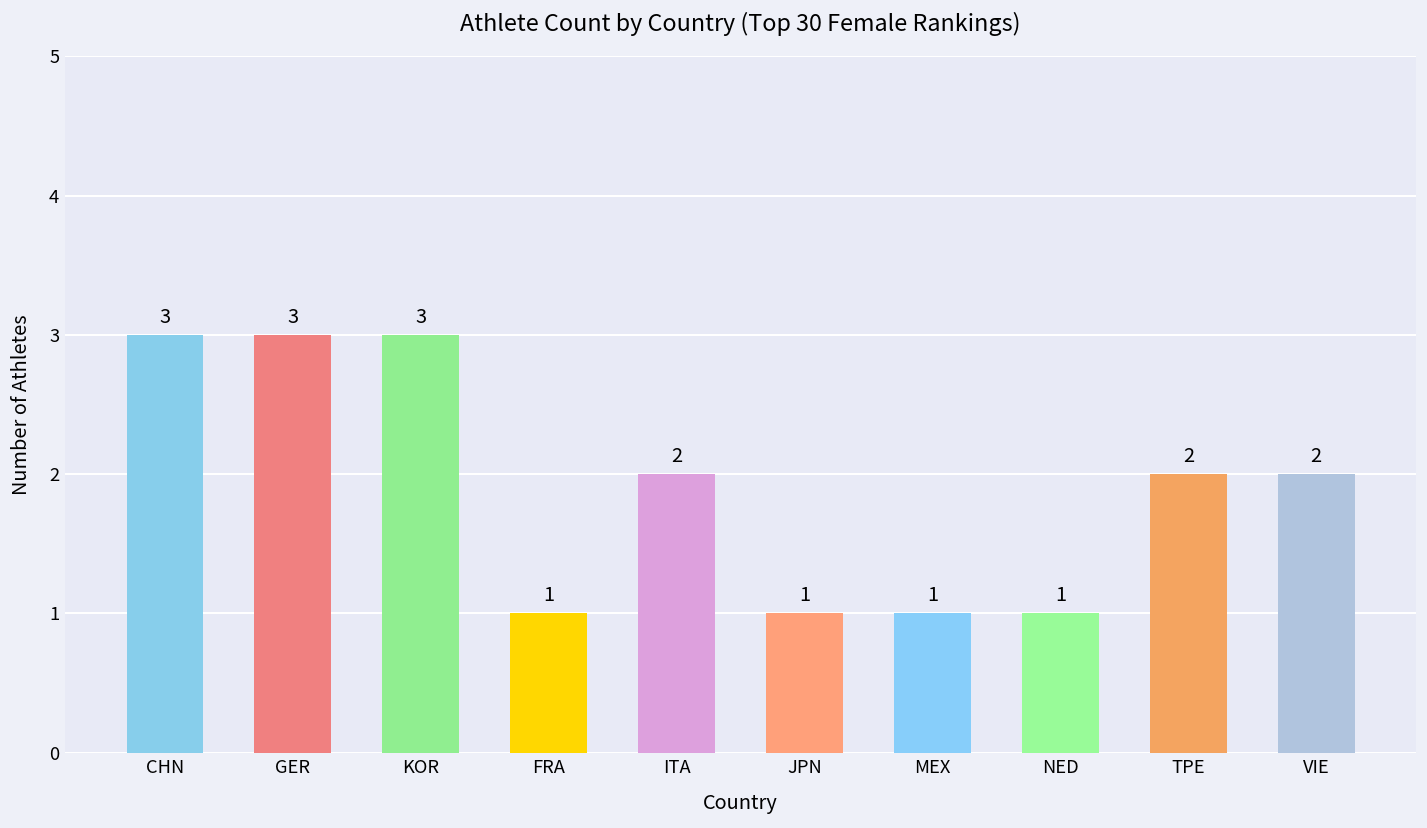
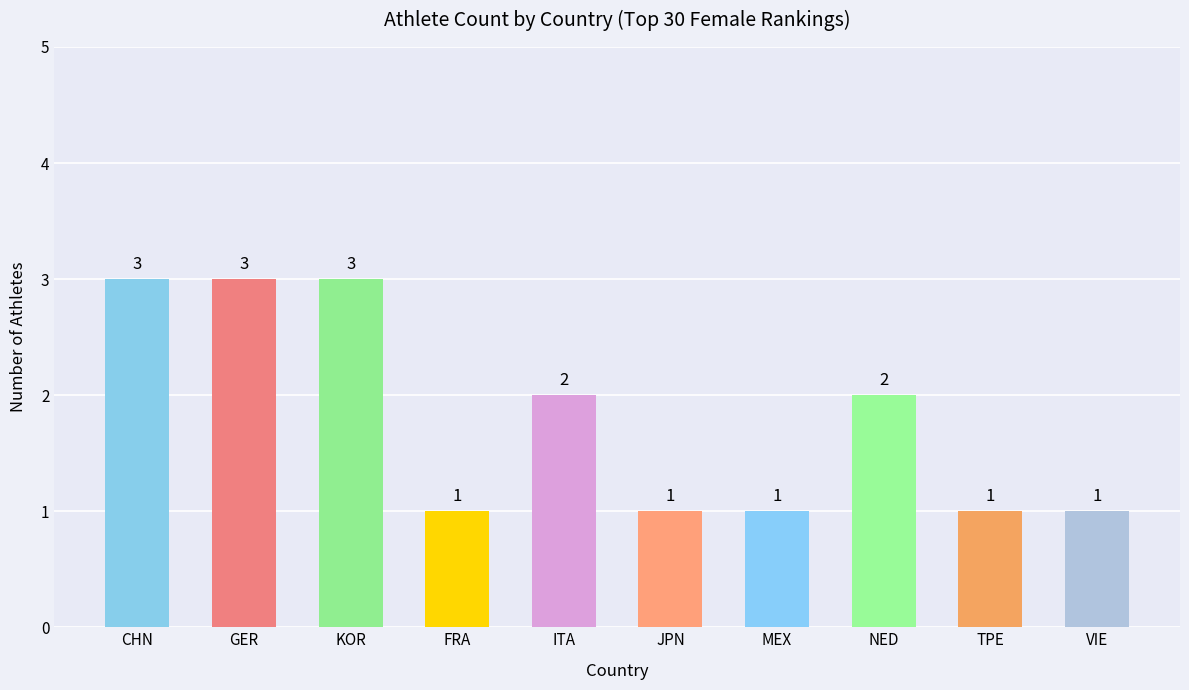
NED: 1 -> 2
TPE: 2 -> 1
VIE: 2 -> 1
